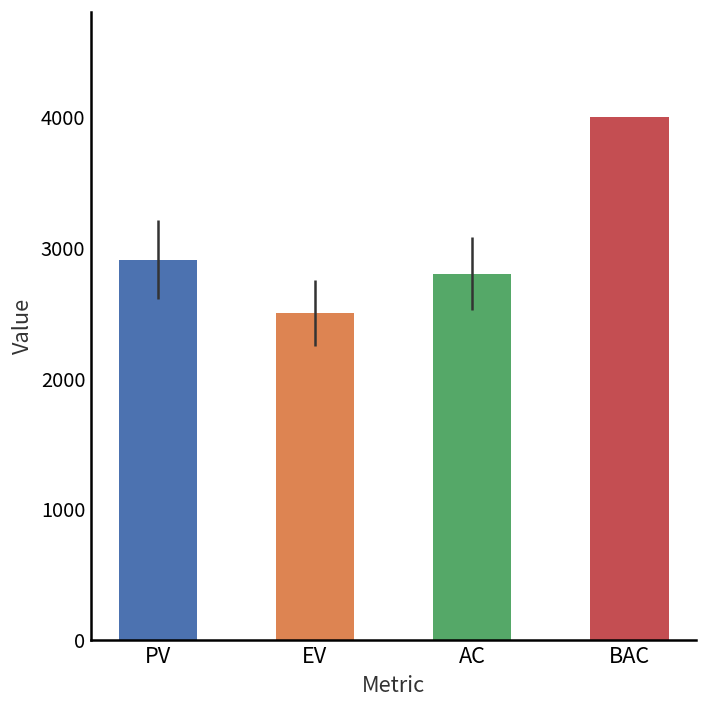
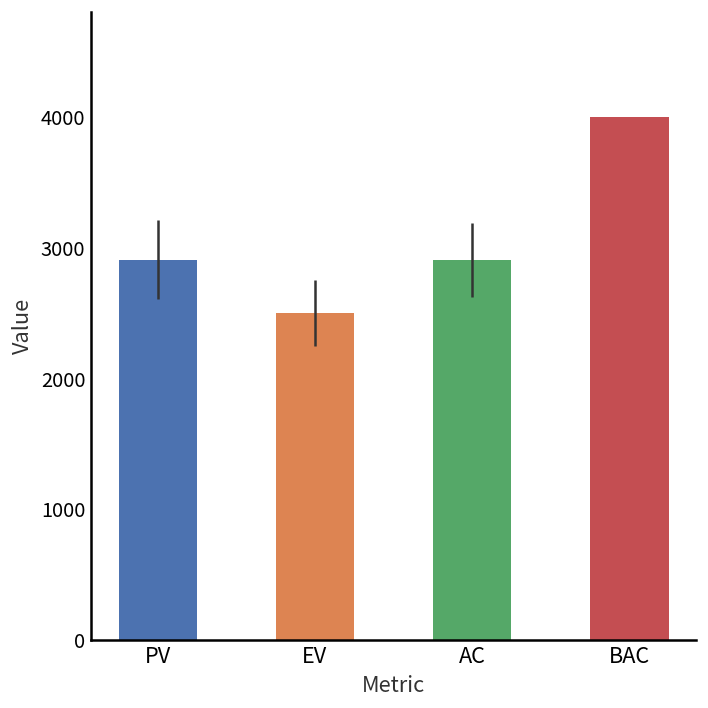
AC: 2800 -> 2910
